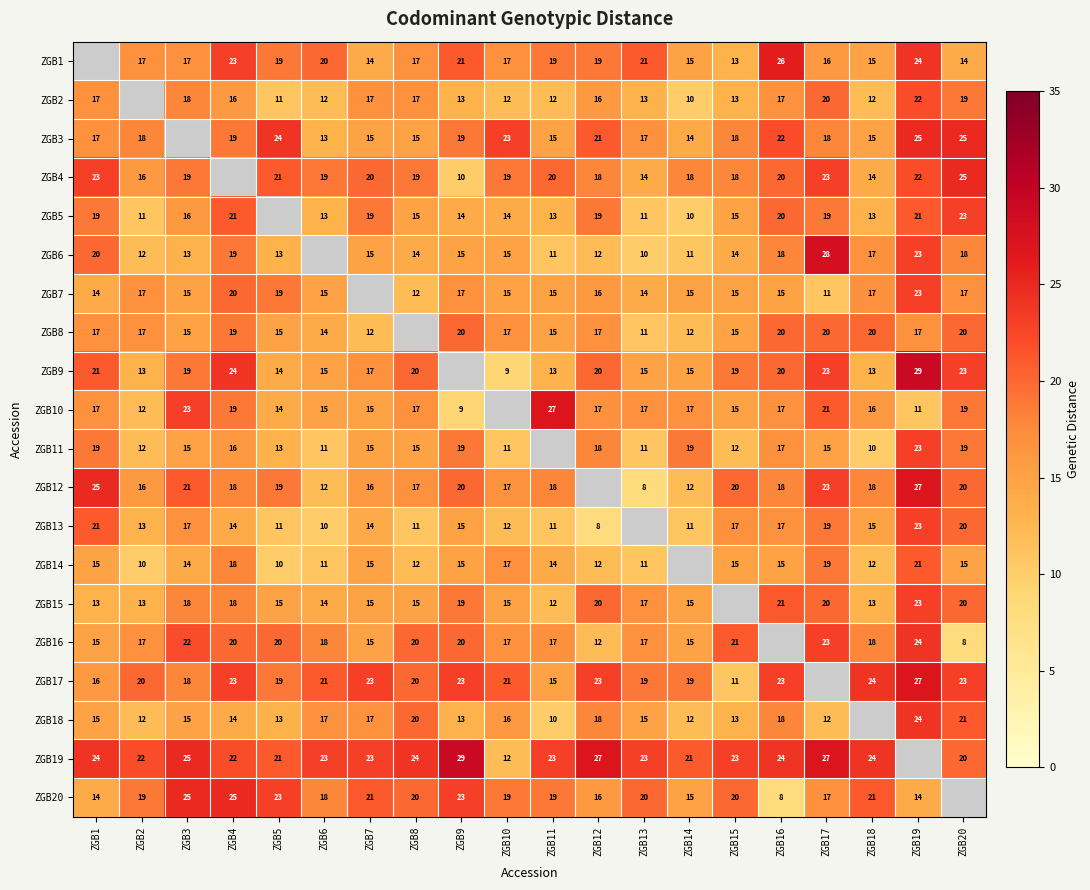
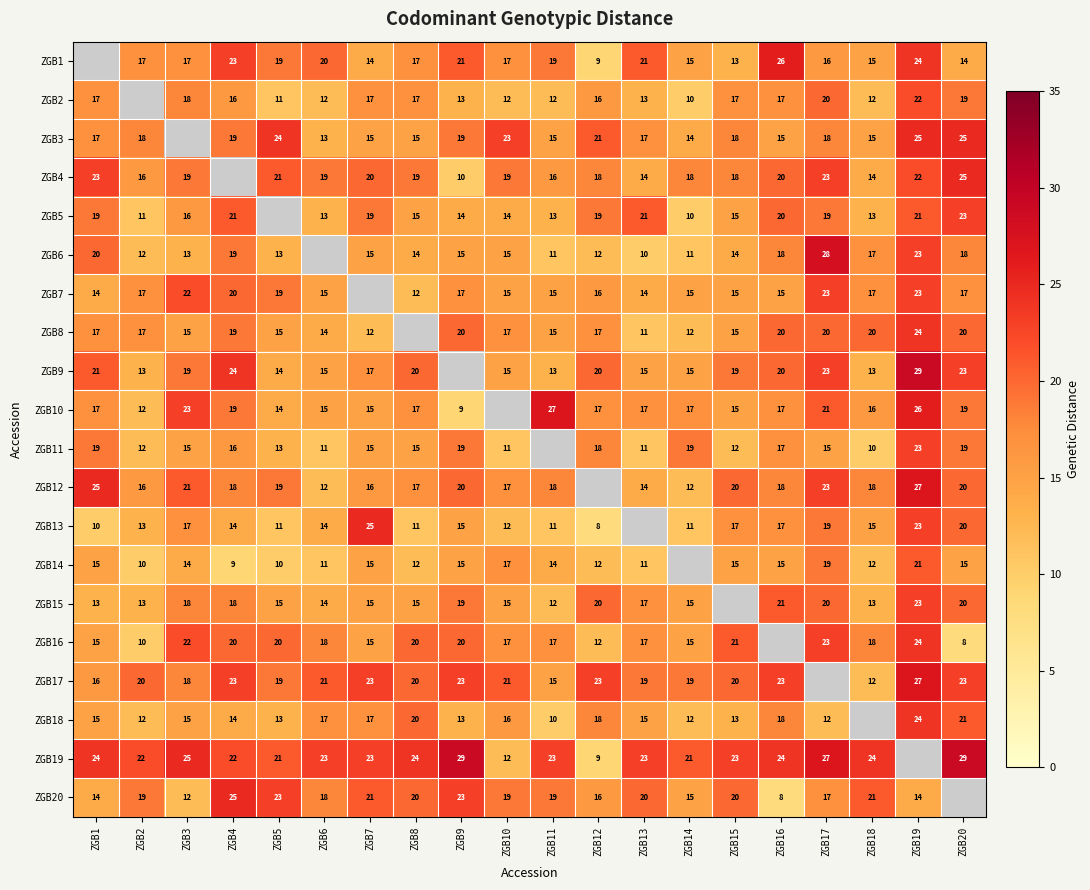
ZGB1, ZGB12: 19 -> 9
ZGB2, ZGB15: 13 -> 17
ZGB3, ZGB16: 22 -> 15
ZGB4, ZGB11: 20 -> 16
ZGB5, ZGB13: 11 -> 21
ZGB7, ZGB3: 15 -> 22
ZGB7, ZGB17: 11 -> 23
ZGB8, ZGB19: 17 -> 24
ZGB9, ZGB10: 9 -> 15
ZGB10, ZGB19: 11 -> 26
ZGB12, ZGB13: 8 -> 14
ZGB13, ZGB1: 21 -> 10
ZGB13, ZGB6: 10 -> 14
ZGB13, ZGB7: 14 -> 25
ZGB14, ZGB4: 18 -> 9
ZGB16, ZGB2: 17 -> 10
ZGB17, ZGB15: 11 -> 20
ZGB17, ZGB18: 24 -> 12
ZGB19, ZGB12: 27 -> 9
ZGB19, ZGB20: 20 -> 29
ZGB20, ZGB3: 25 -> 12
